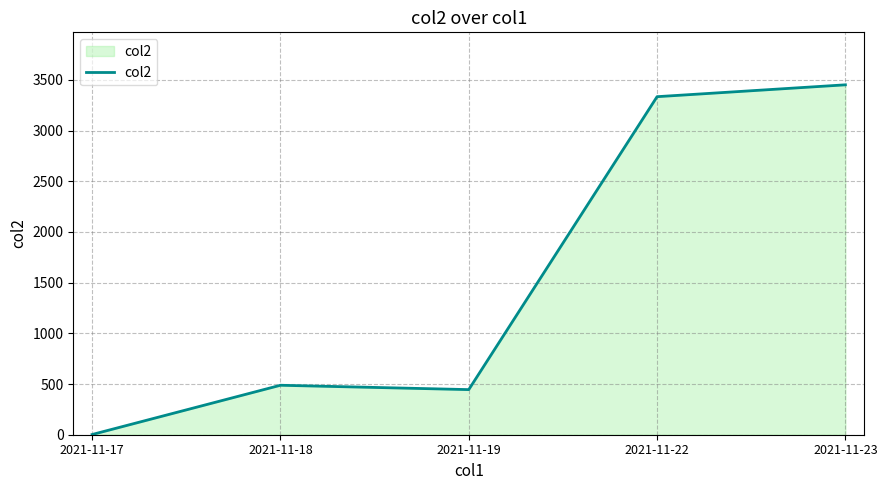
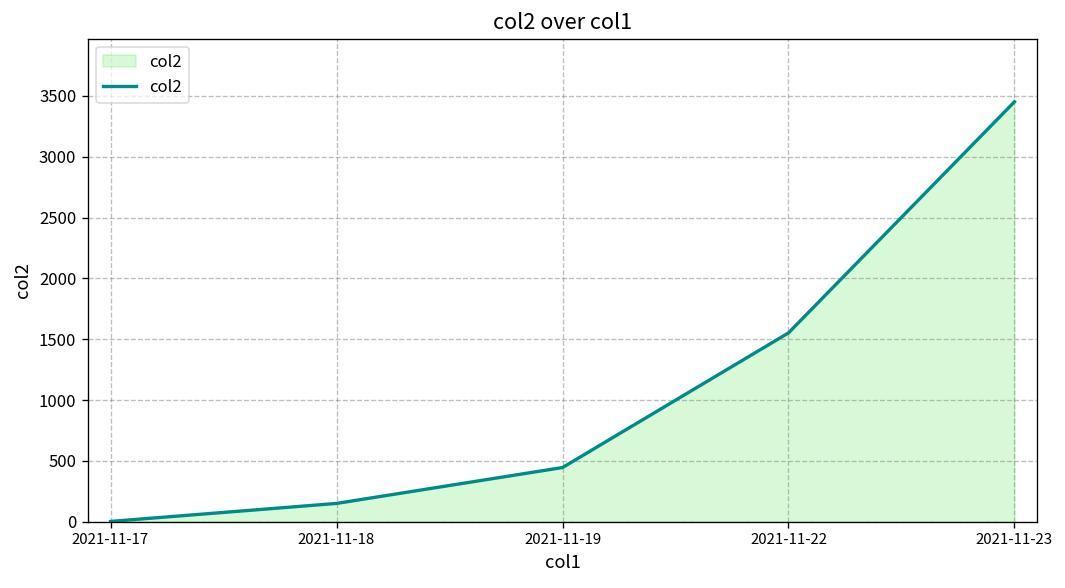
2021-11-18: 490 -> 150
2021-11-22: 3340 -> 1550
